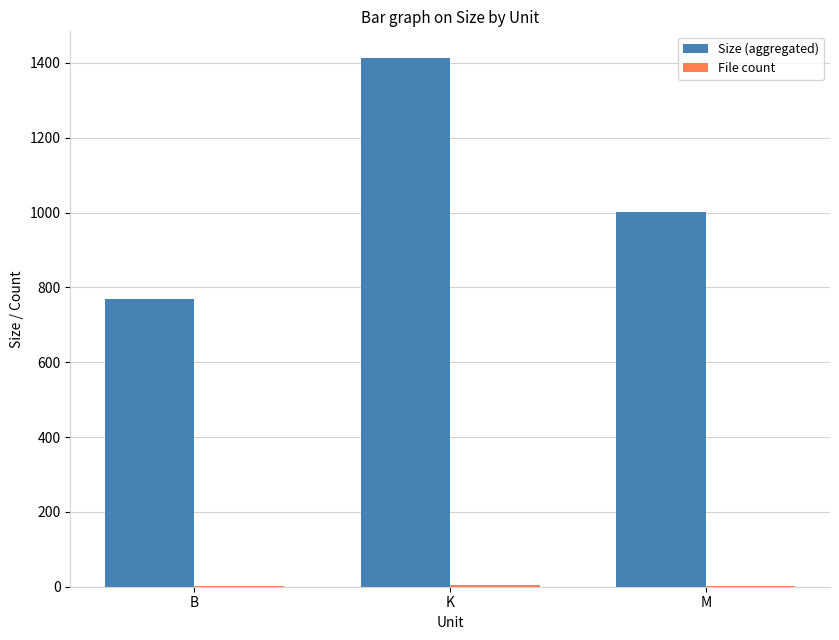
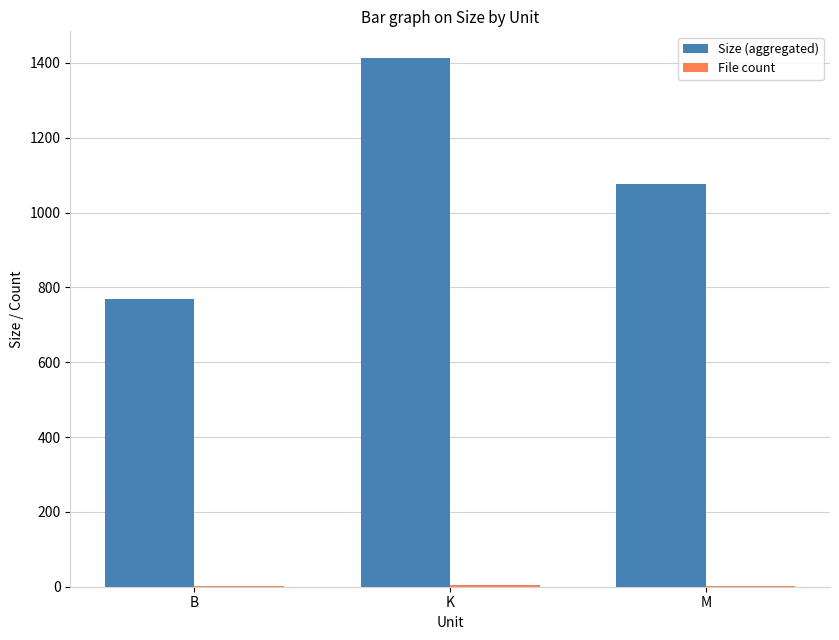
Size (aggregated), M: 1000 -> 1080
